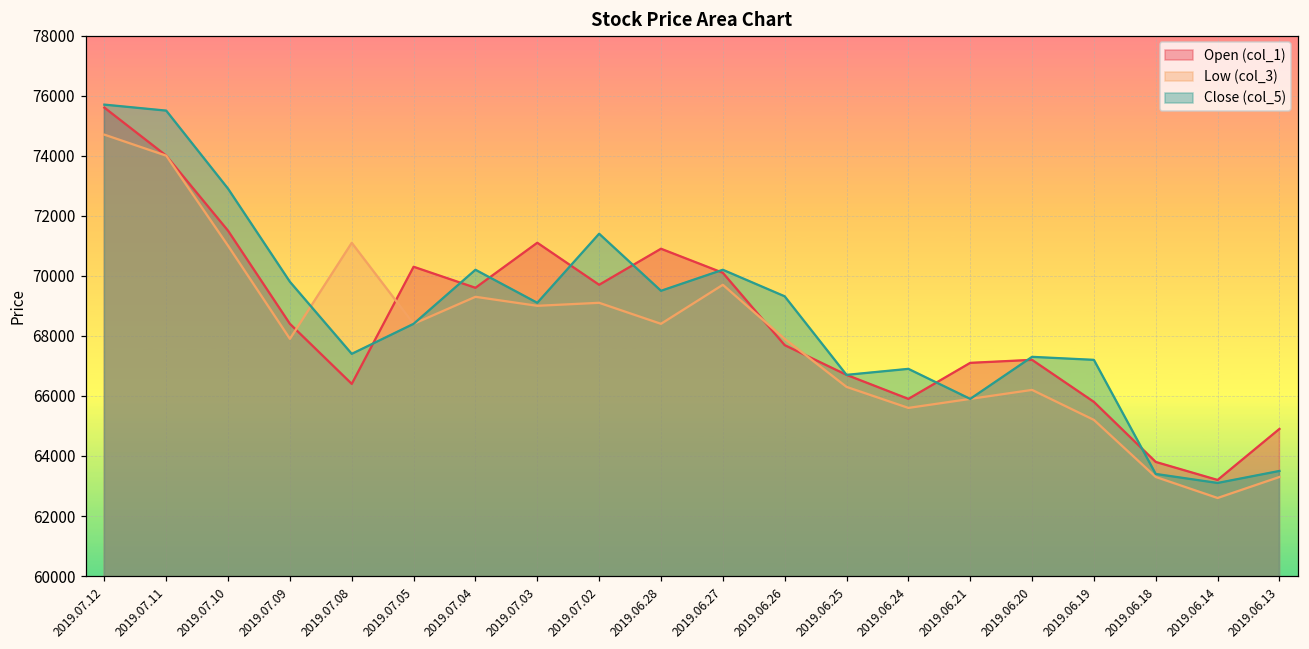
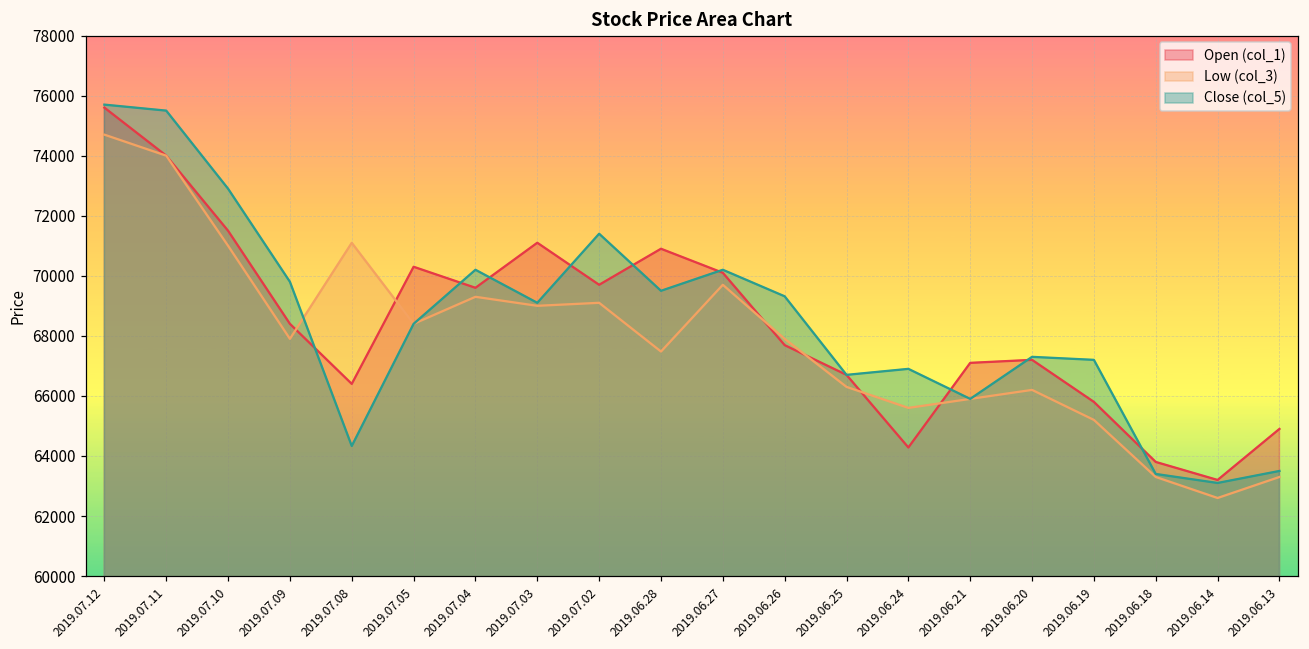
Close (col_5), 2019.07.08: 67400 -> 64300
Low (col_3), 2019.06.28: 68400 -> 67500
Open (col_1), 2019.06.24: 65900 -> 64300
